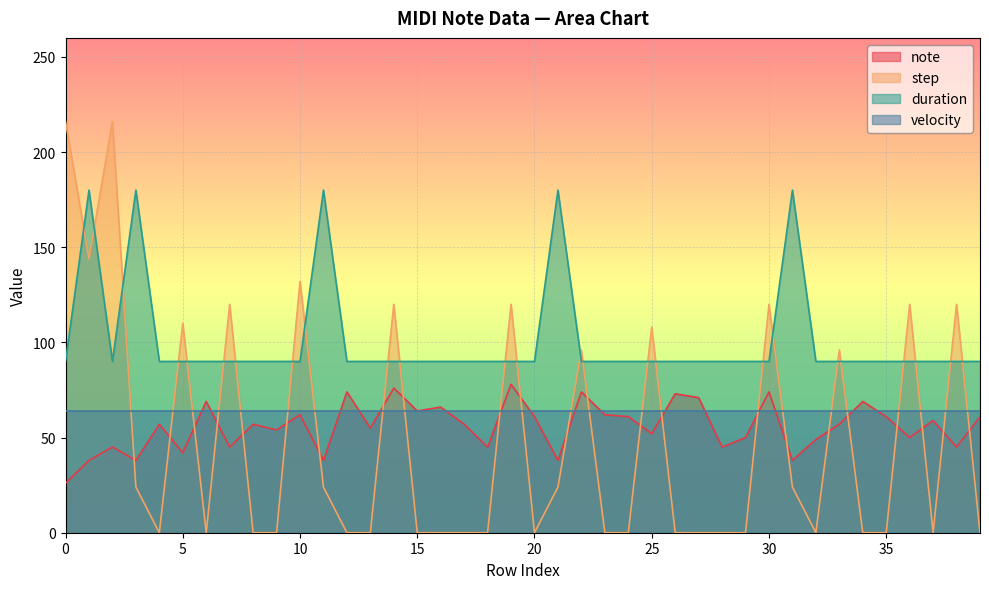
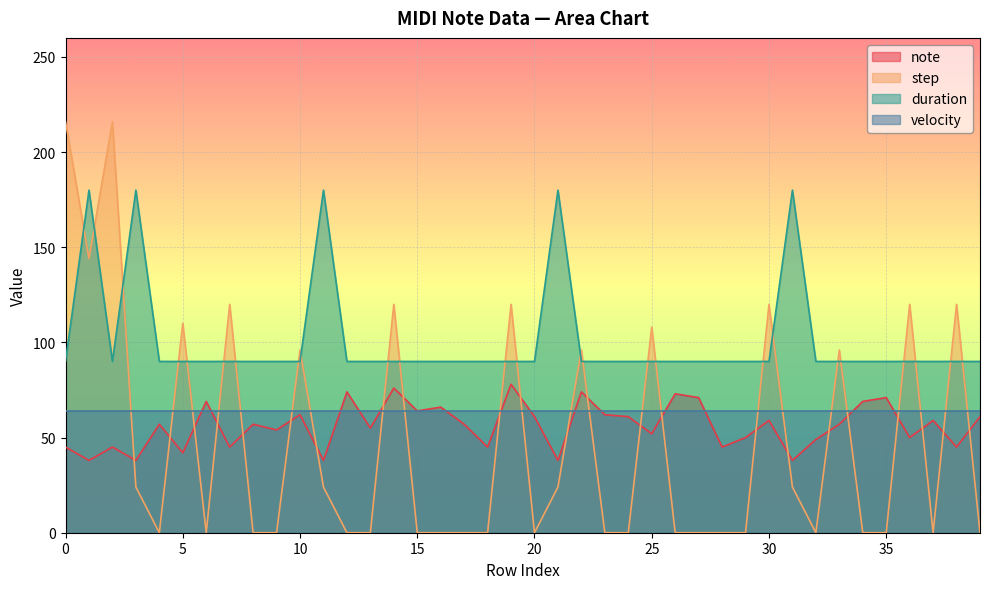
note, 0: 26 -> 45
step, 10: 132 -> 96
note, 30: 74 -> 59
note, 35: 61 -> 71
